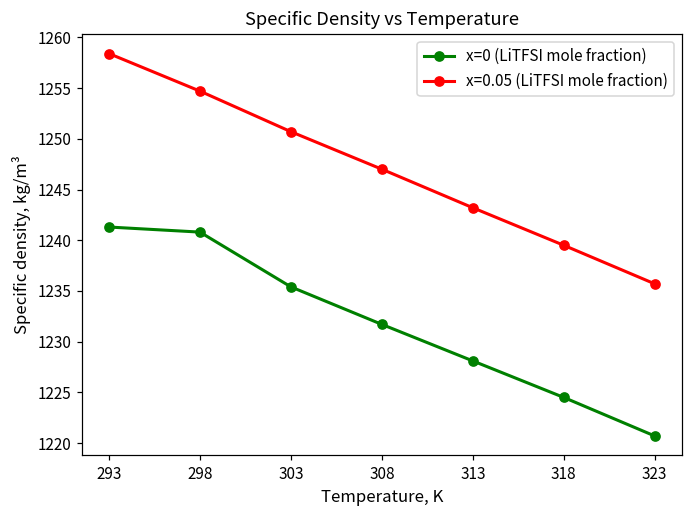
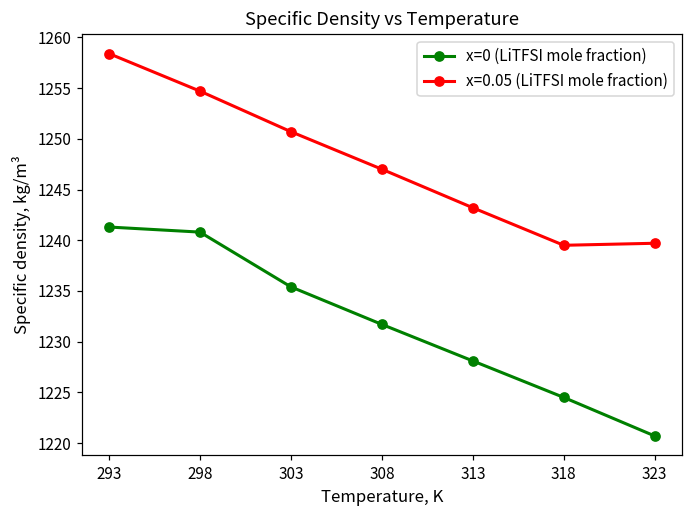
x=0.05 (LiTFSI mole fraction), 323: 1236 -> 1240
